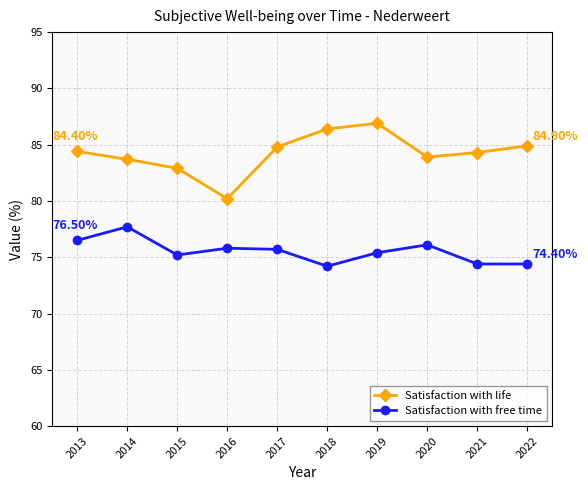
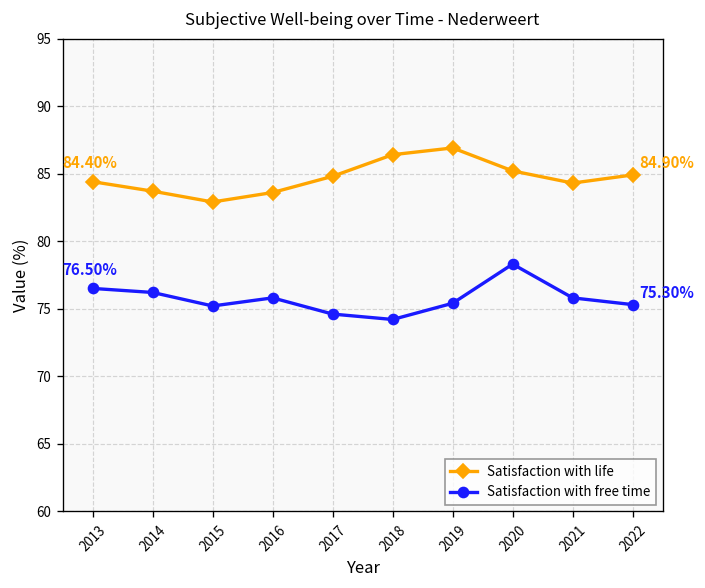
Satisfaction with free time, 2014: 77.7 -> 76.2
Satisfaction with life, 2016: 80.2 -> 83.6
Satisfaction with free time, 2017: 75.7 -> 74.6
Satisfaction with life, 2020: 83.9 -> 85.2
Satisfaction with free time, 2020: 76.1 -> 78.3
Satisfaction with free time, 2021: 74.4 -> 75.8
Satisfaction with free time, 2022: 74.40% -> 75.30%
